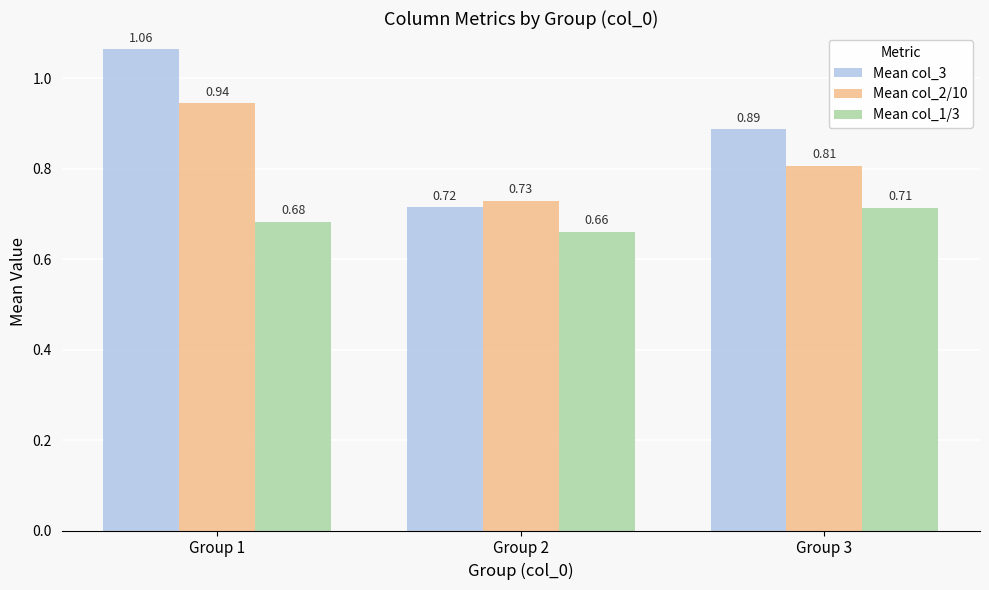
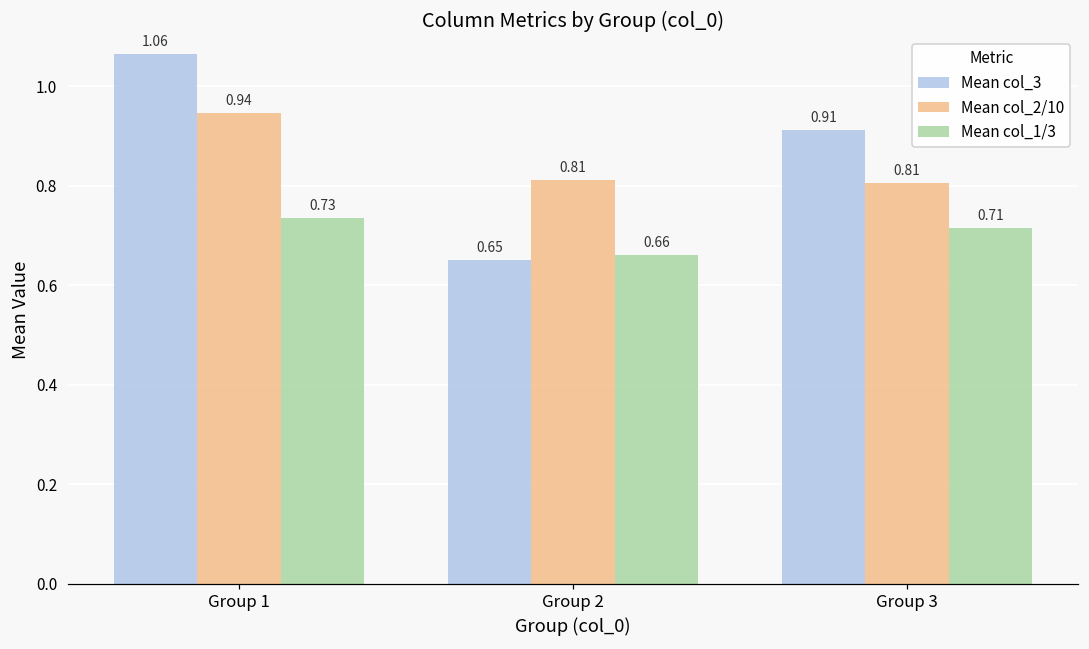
Mean col_1/3, Group 1: 0.68 -> 0.73
Mean col_3, Group 2: 0.72 -> 0.65
Mean col_2/10, Group 2: 0.73 -> 0.81
Mean col_3, Group 3: 0.89 -> 0.91
